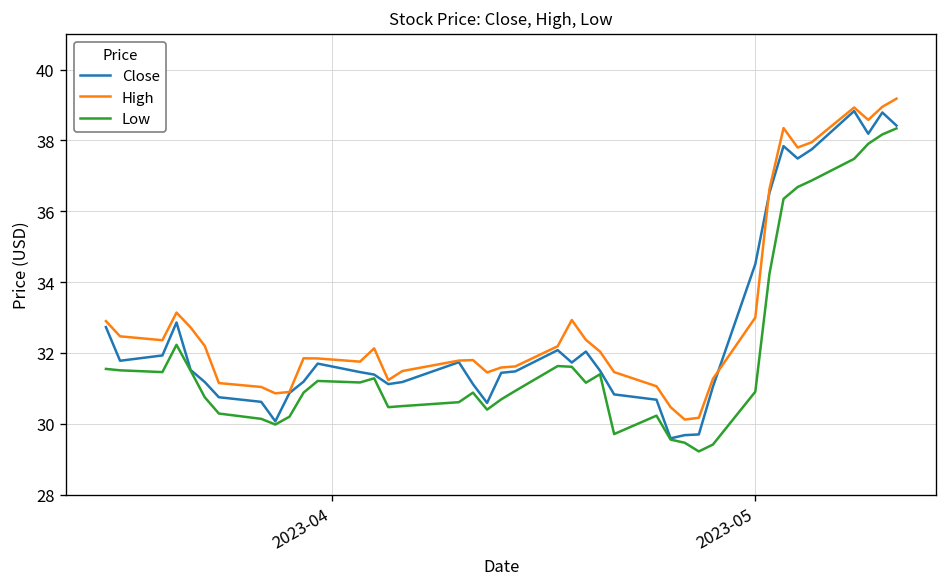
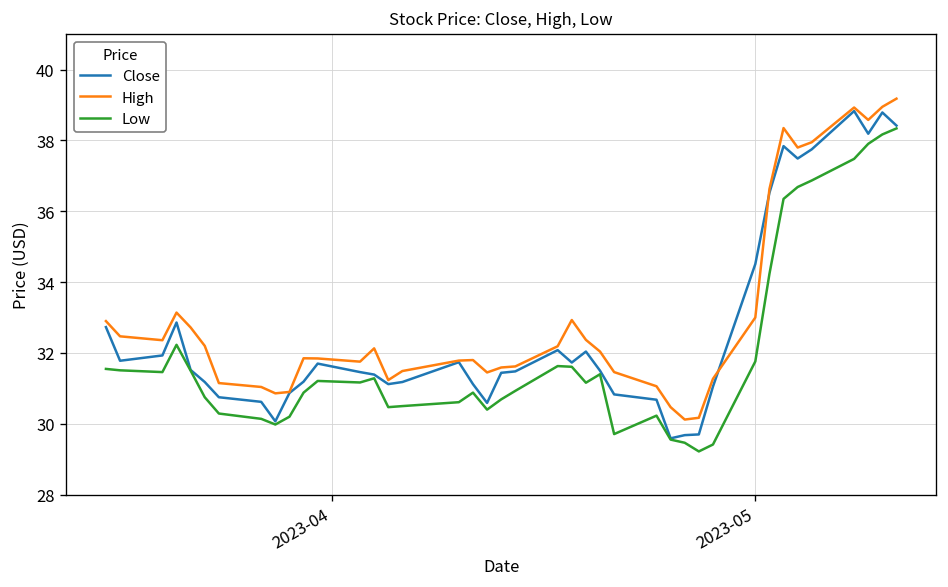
Low, 2023-05: 30.9 -> 31.8
